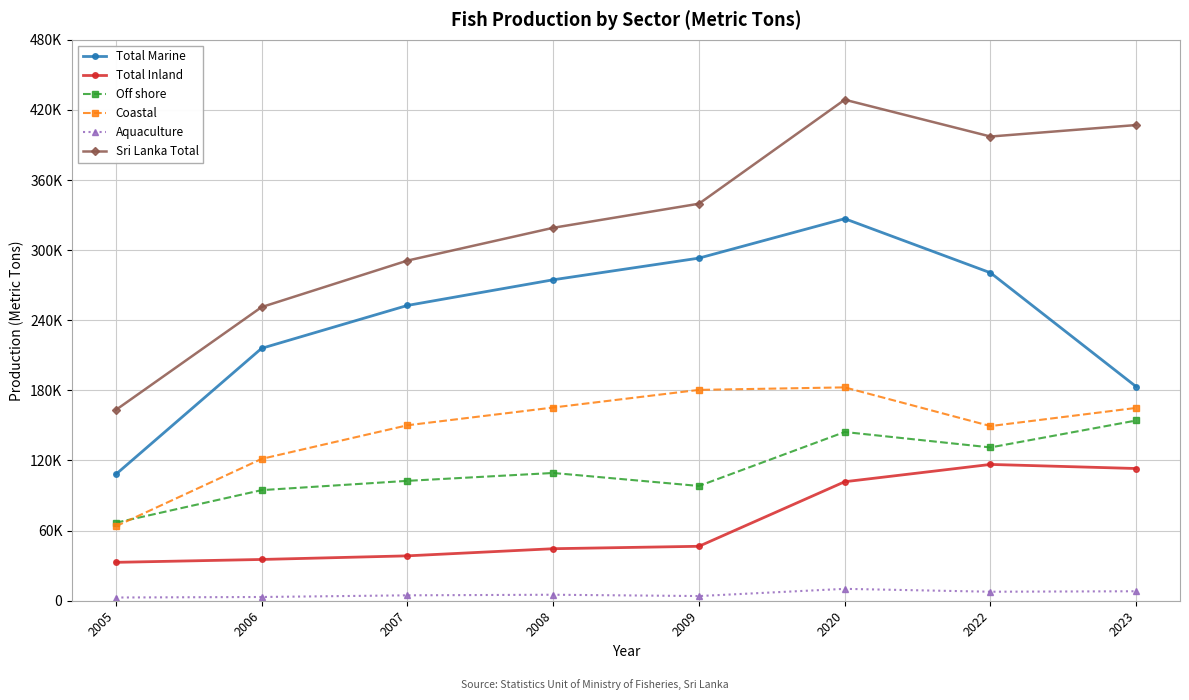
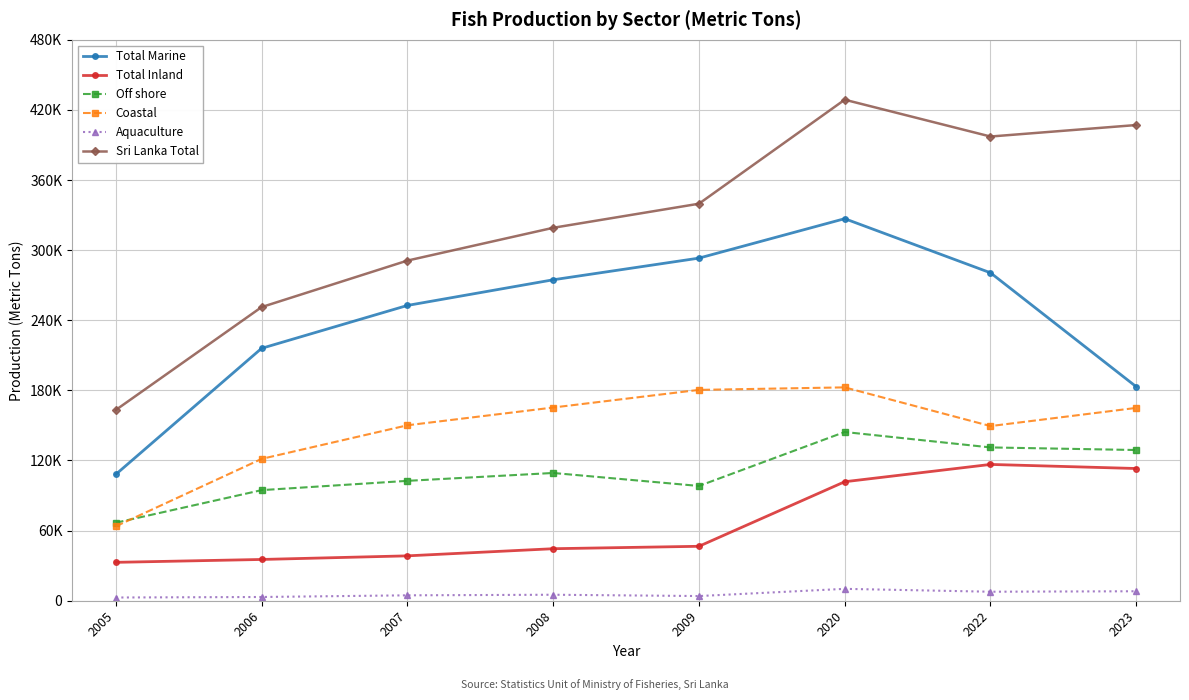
Off shore, 2023: 154000 -> 129000
